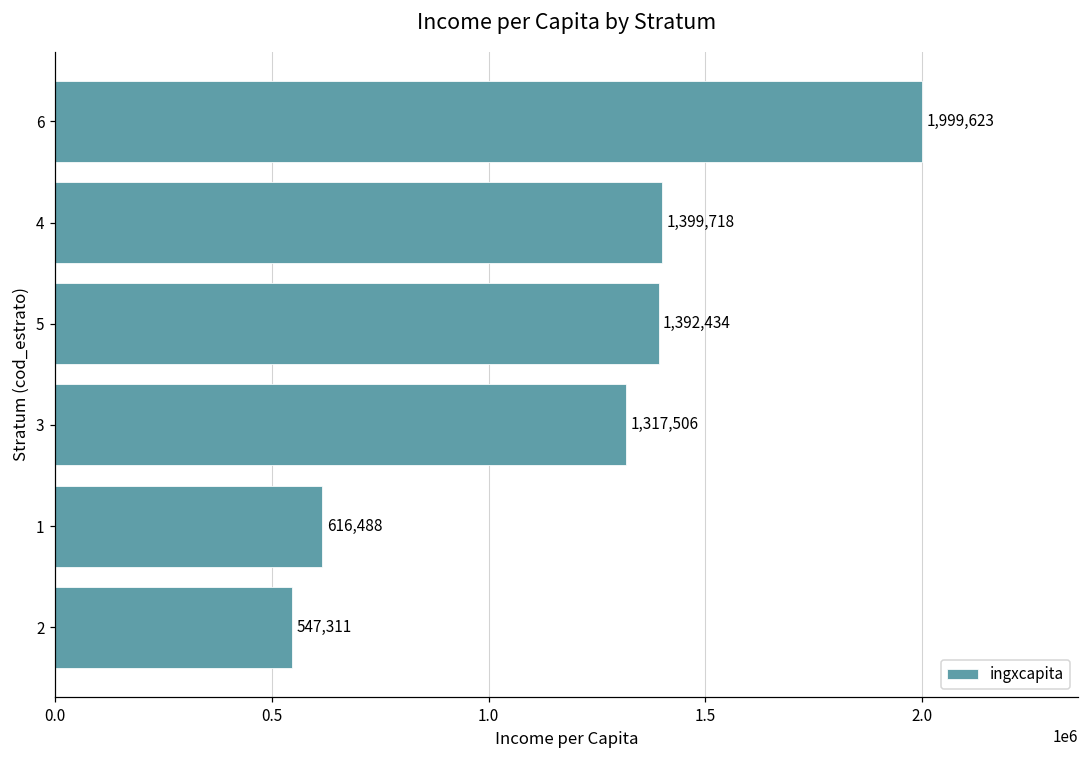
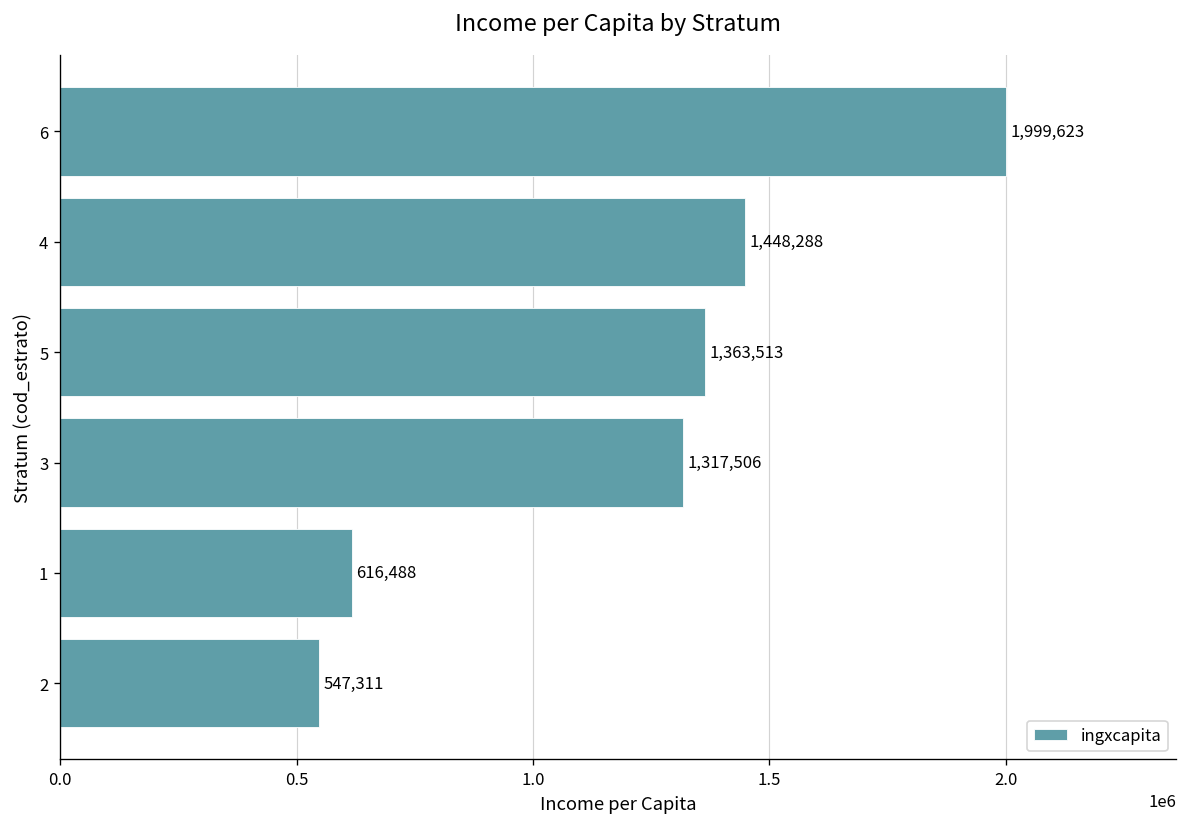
4: 1,399,718 -> 1,448,288
5: 1,392,434 -> 1,363,513
